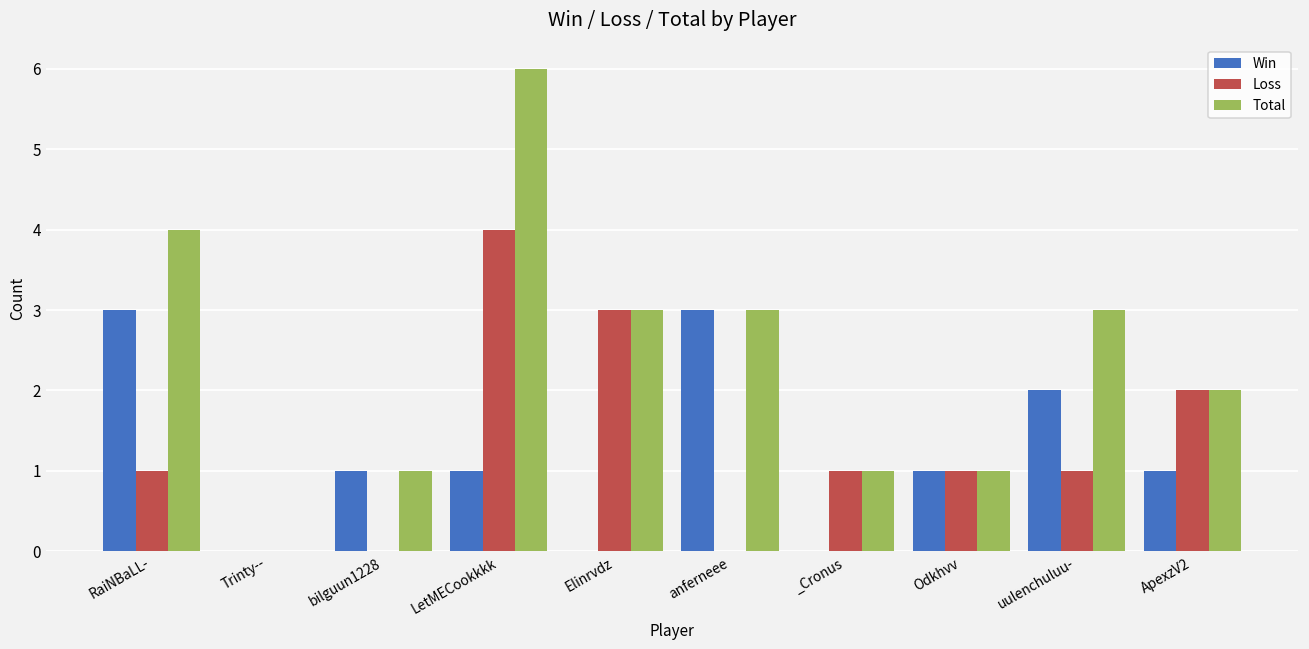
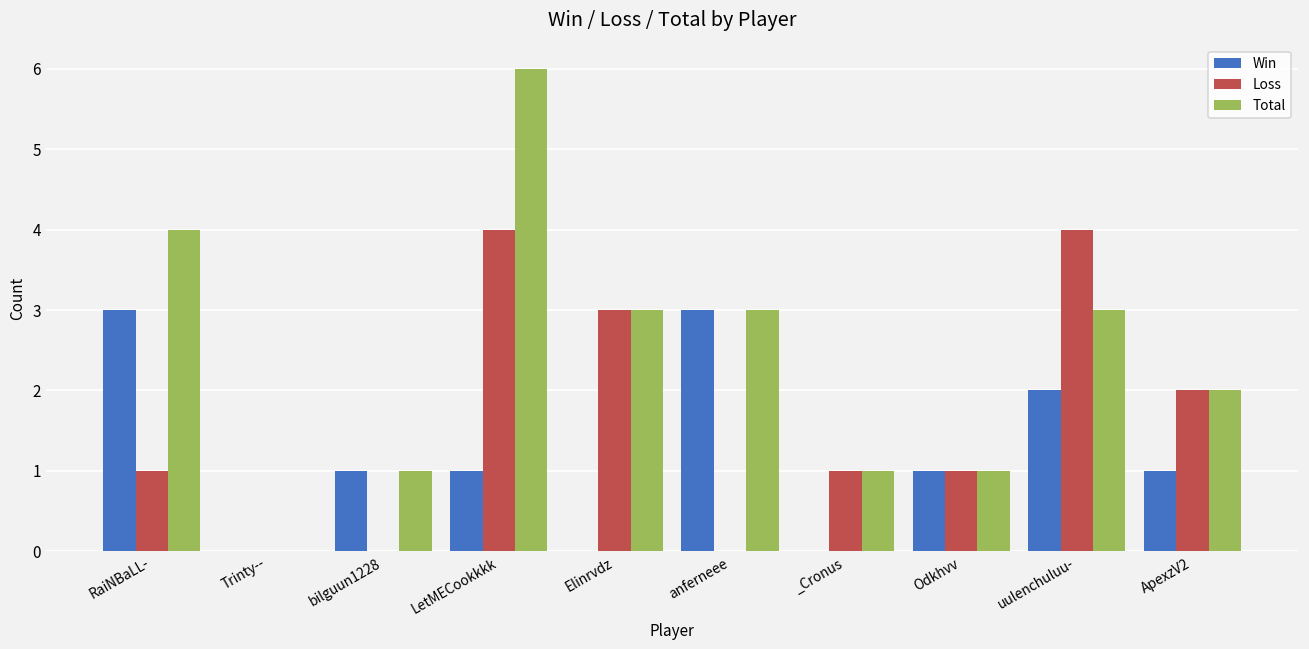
Loss, uulenchuluu-: 1 -> 4
